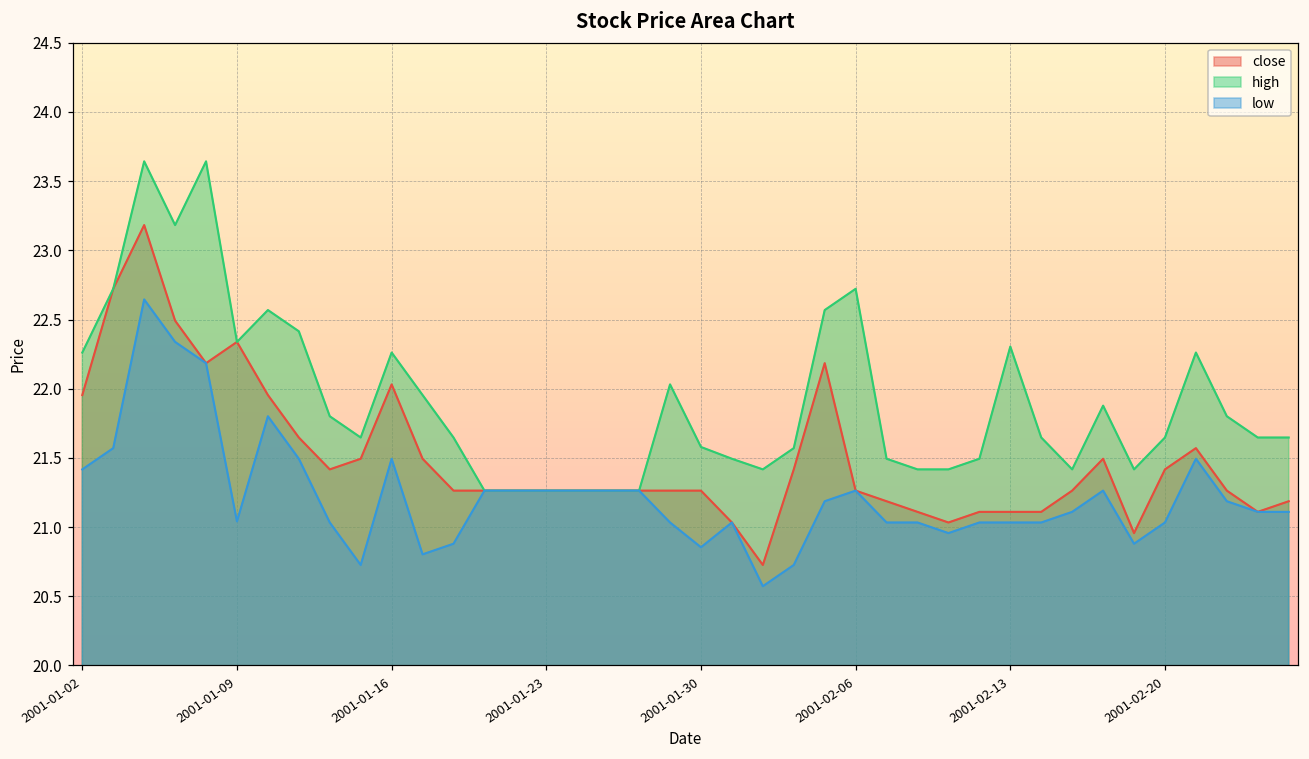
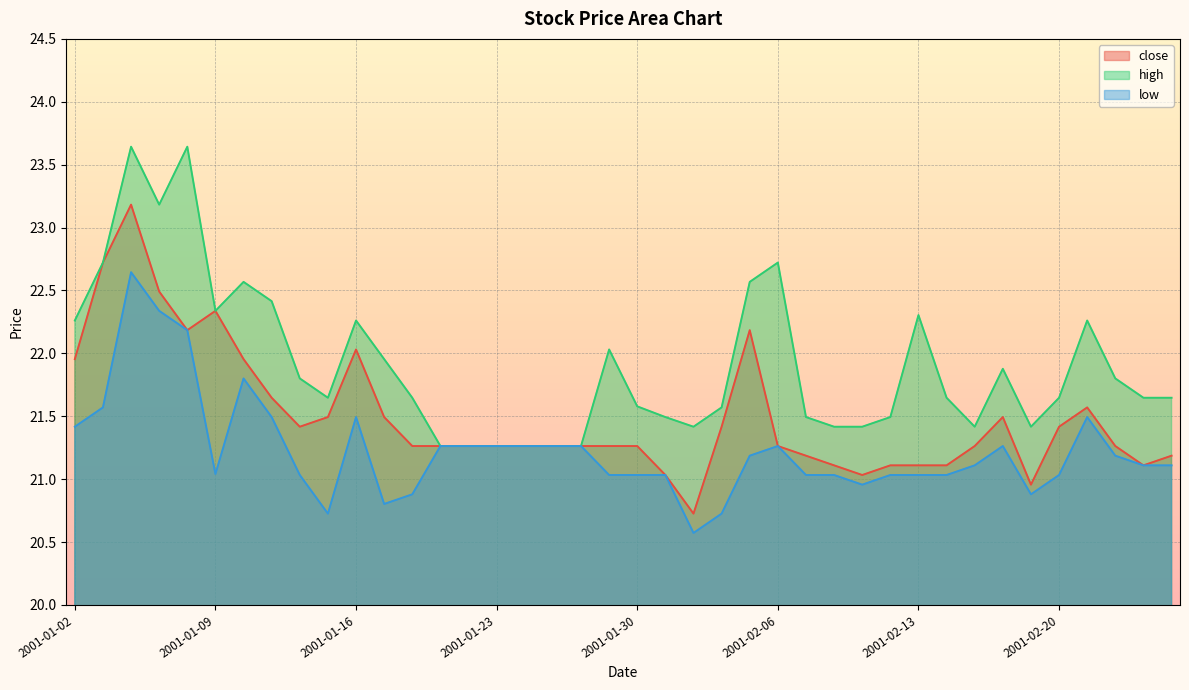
low, 2001-01-30: 20.85 -> 21.03
